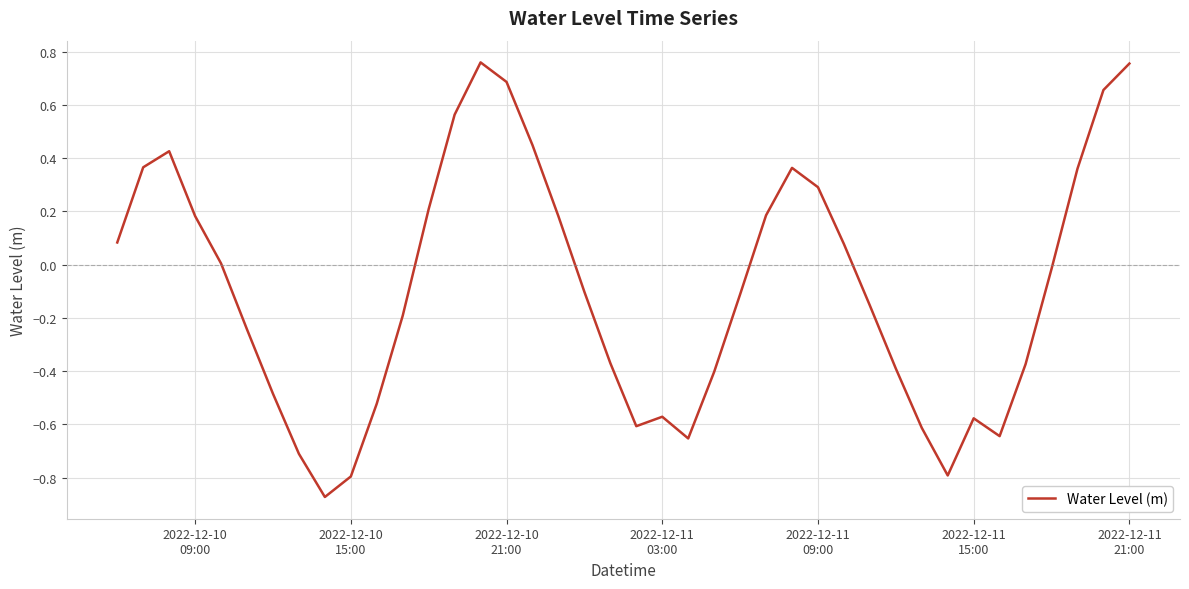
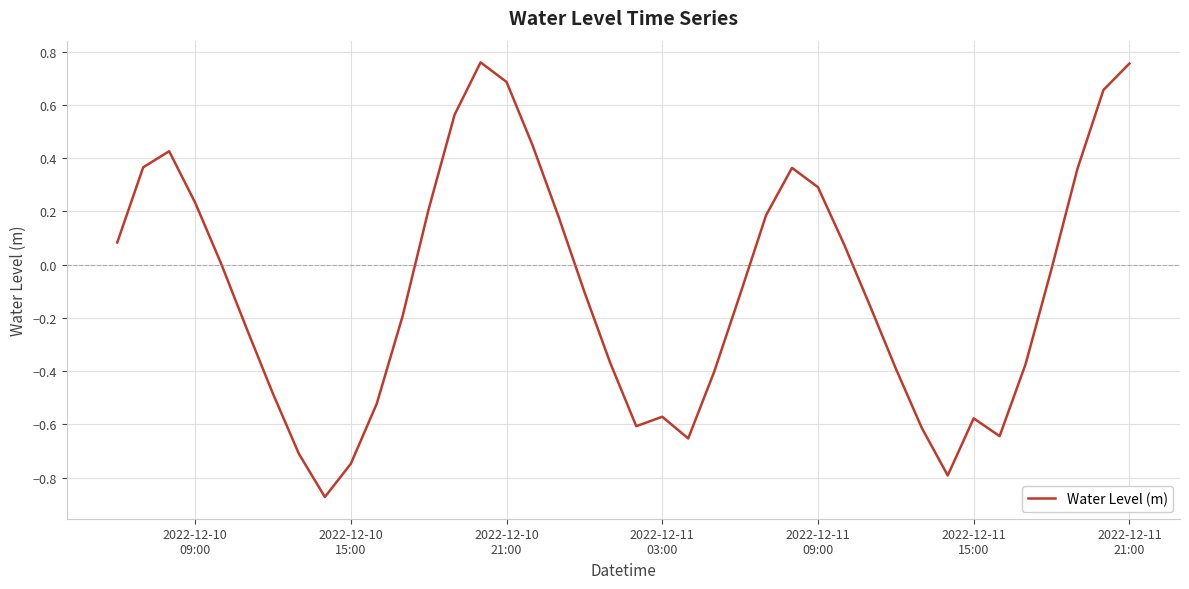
2022-12-10 09:00: 0.18 -> 0.23
2022-12-10 15:00: -0.80 -> -0.75
